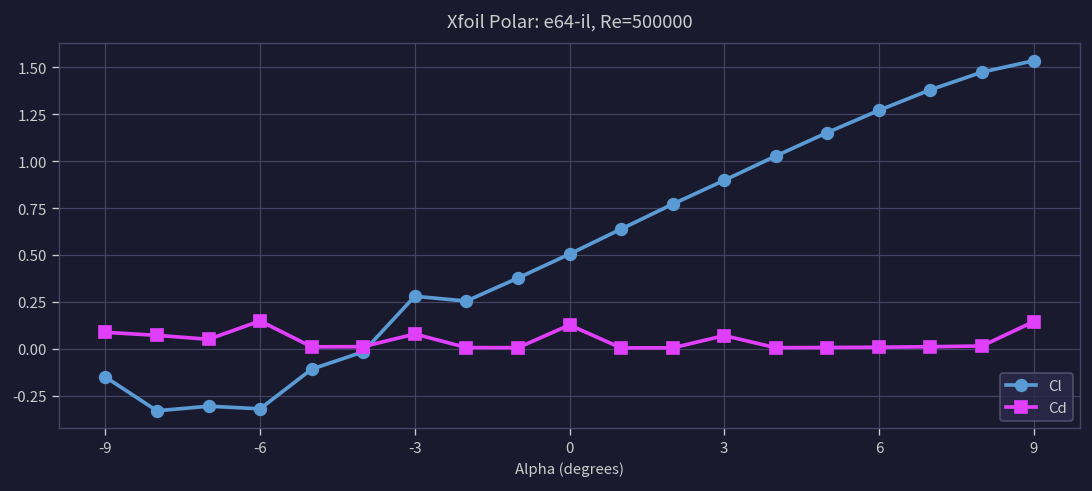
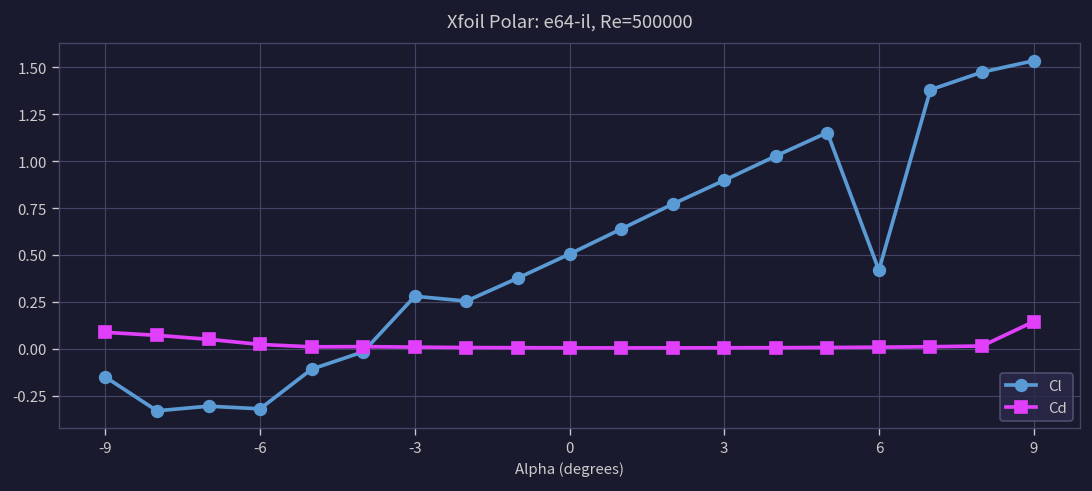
Cd, -6: 0.15 -> 0.02
Cd, -3: 0.08 -> 0.01
Cd, 0: 0.13 -> 0.01
Cd, 3: 0.07 -> 0.01
Cl, 6: 1.27 -> 0.42
